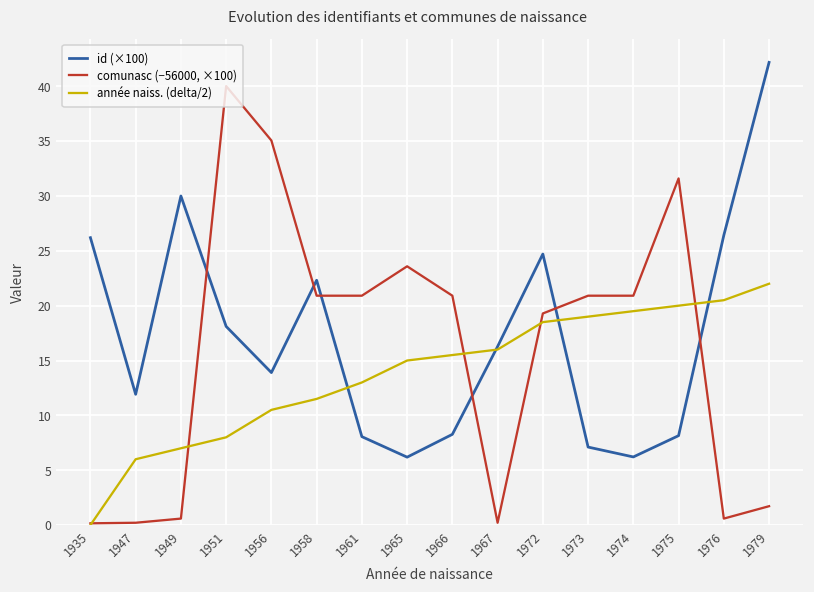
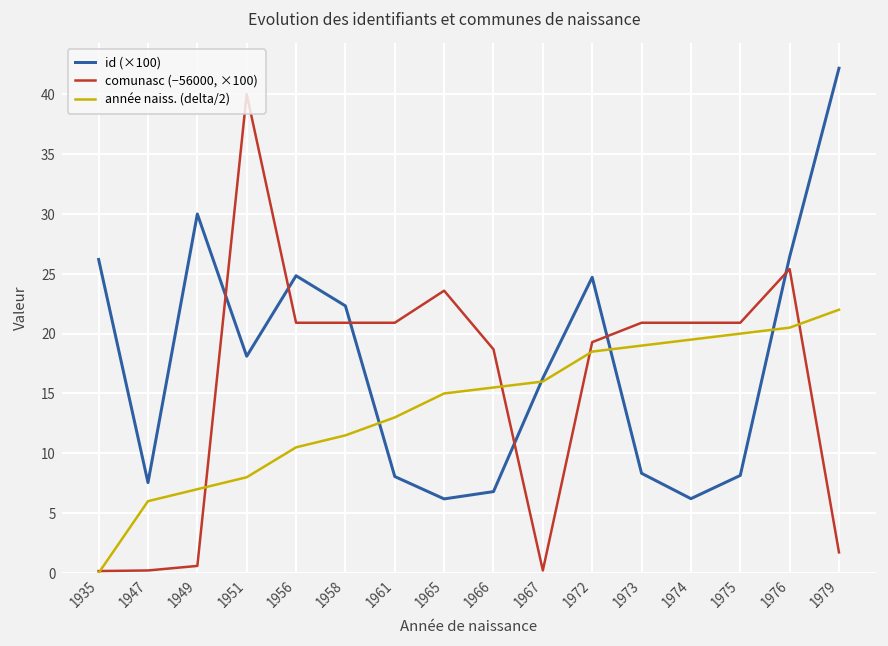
id (×100), 1947: 12 -> 8
id (×100), 1956: 14 -> 25
comunasc (−56000, ×100), 1956: 35 -> 21
id (×100), 1966: 8 -> 7
comunasc (−56000, ×100), 1966: 21 -> 19
id (×100), 1973: 7 -> 8
comunasc (−56000, ×100), 1975: 32 -> 21
comunasc (−56000, ×100), 1976: 1 -> 25
